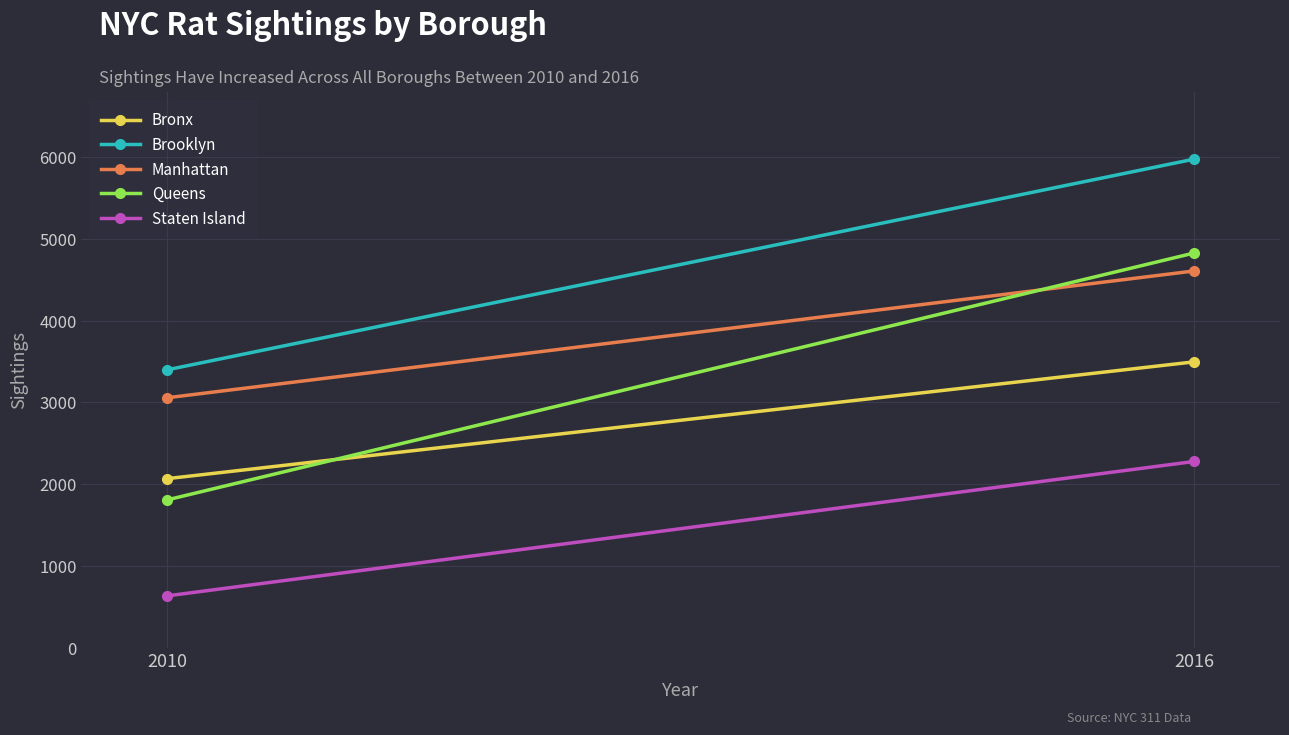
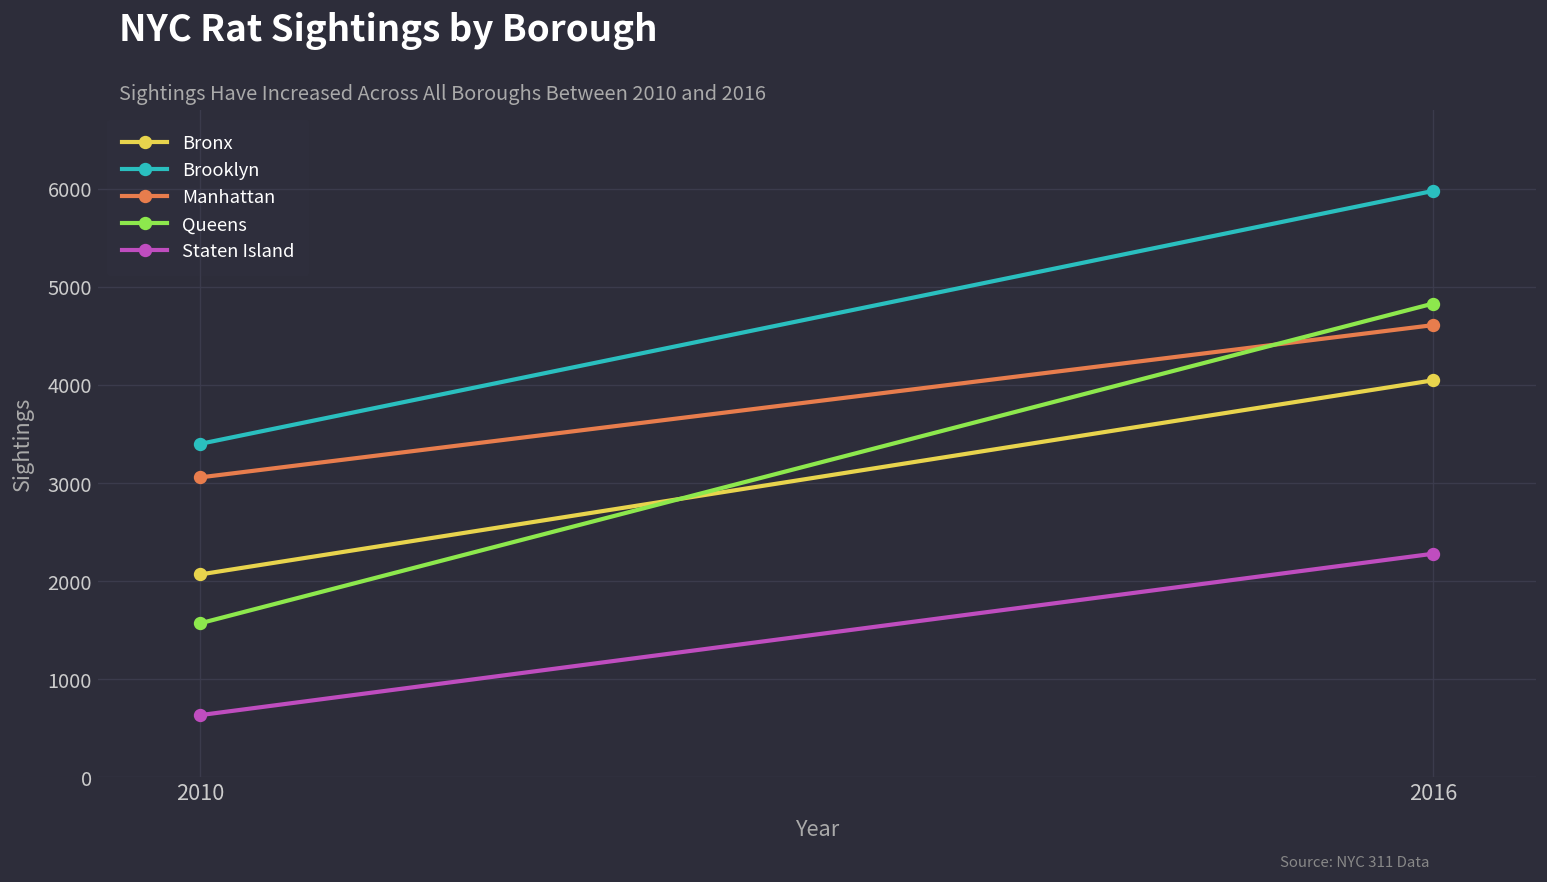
Queens, 2010: 1800 -> 1600
Bronx, 2016: 3500 -> 4000
